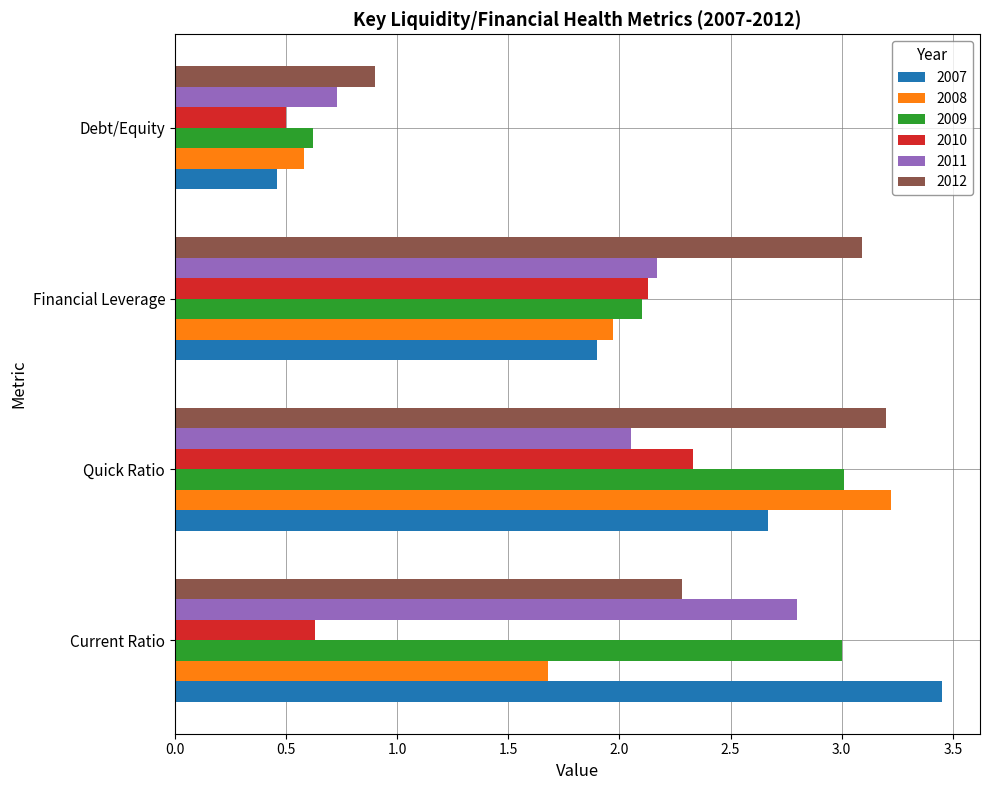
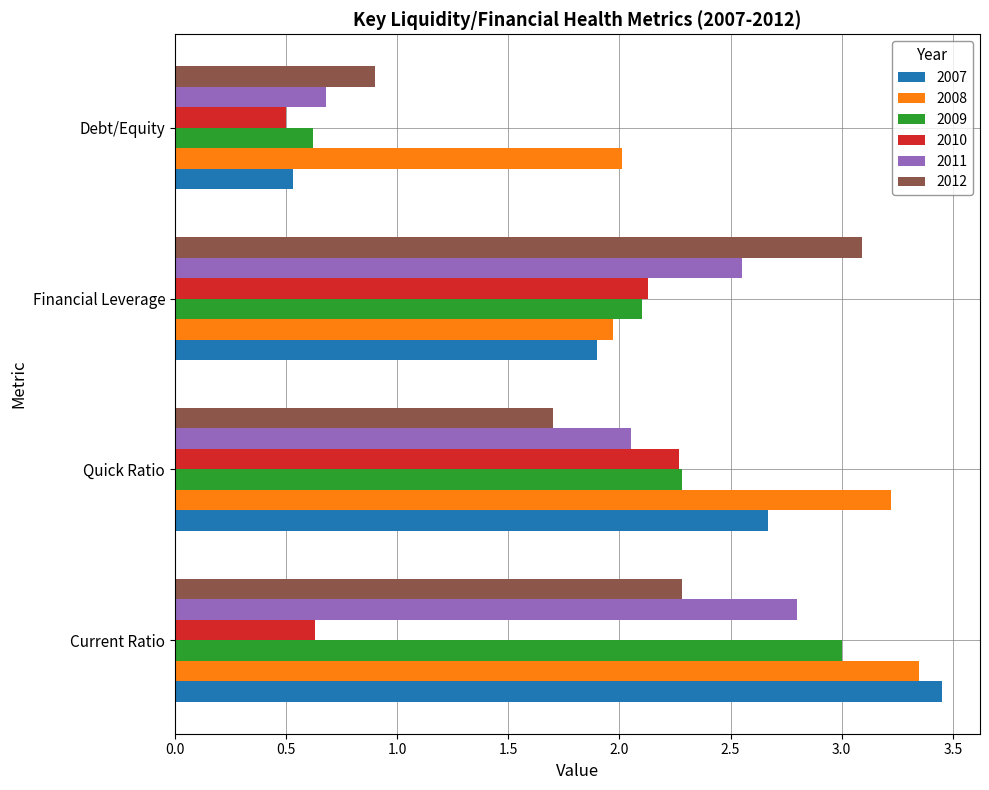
2011, Debt/Equity: 0.73 -> 0.68
2008, Debt/Equity: 0.58 -> 2.01
2007, Debt/Equity: 0.46 -> 0.53
2011, Financial Leverage: 2.17 -> 2.55
2012, Quick Ratio: 3.2 -> 1.7
2010, Quick Ratio: 2.33 -> 2.27
2009, Quick Ratio: 3.01 -> 2.28
2008, Current Ratio: 1.68 -> 3.35
